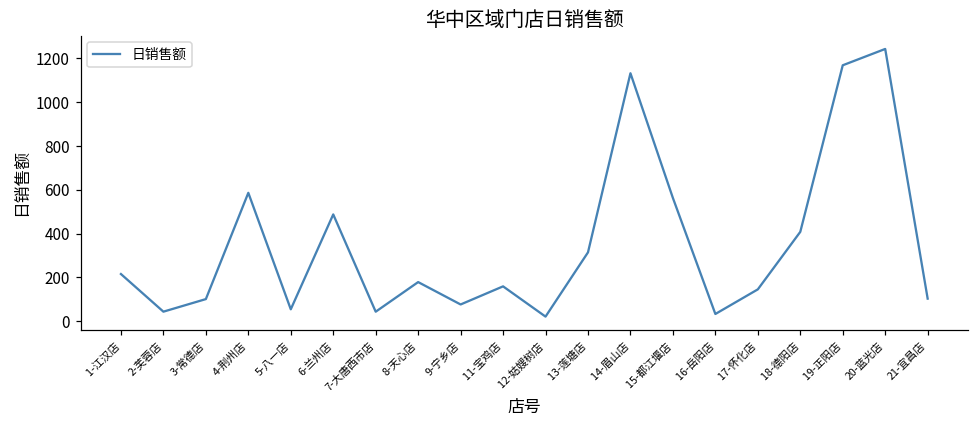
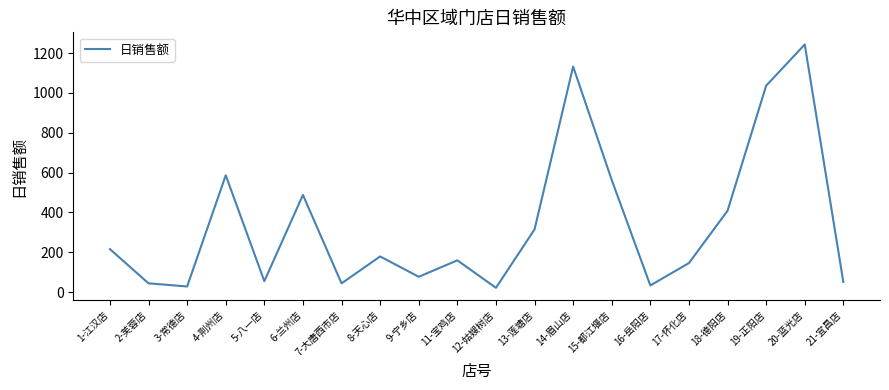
3-常德店: 100 -> 30
19-正阳店: 1170 -> 1040
21-宜昌店: 100 -> 50
